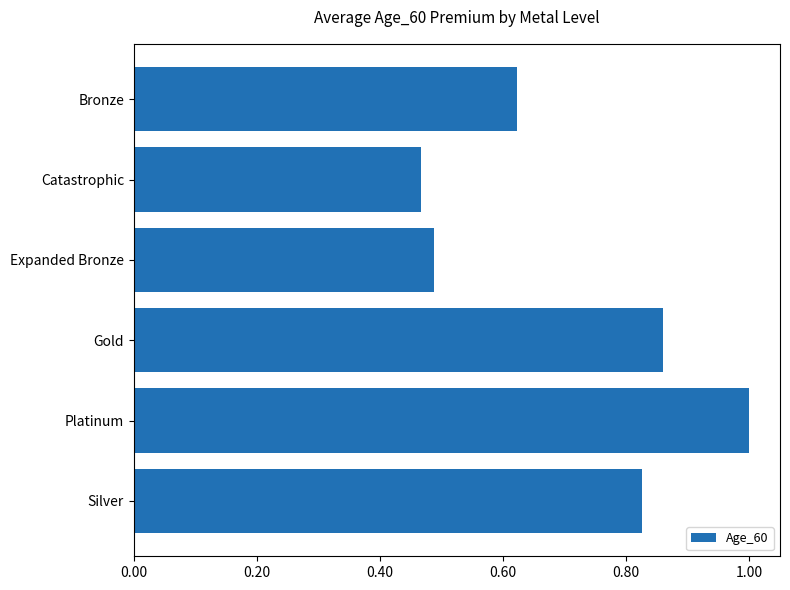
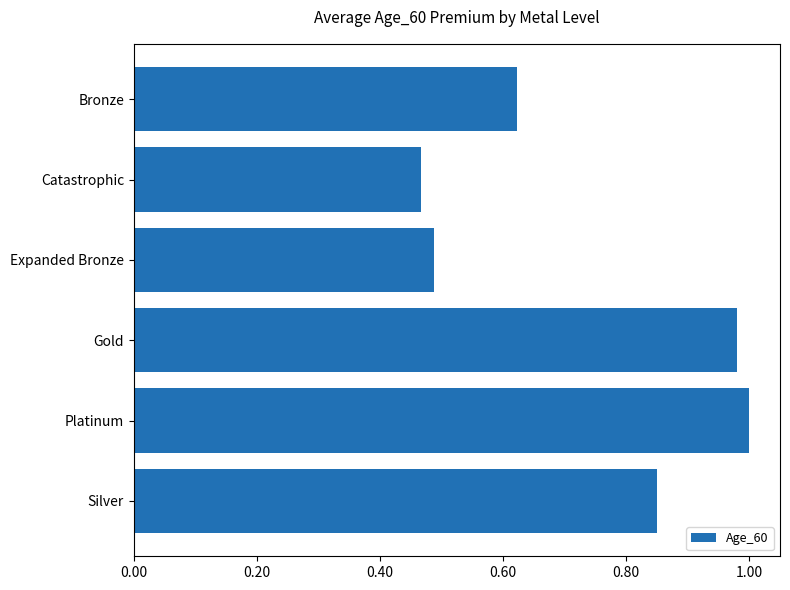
Gold: 0.86 -> 0.98
Silver: 0.83 -> 0.85
